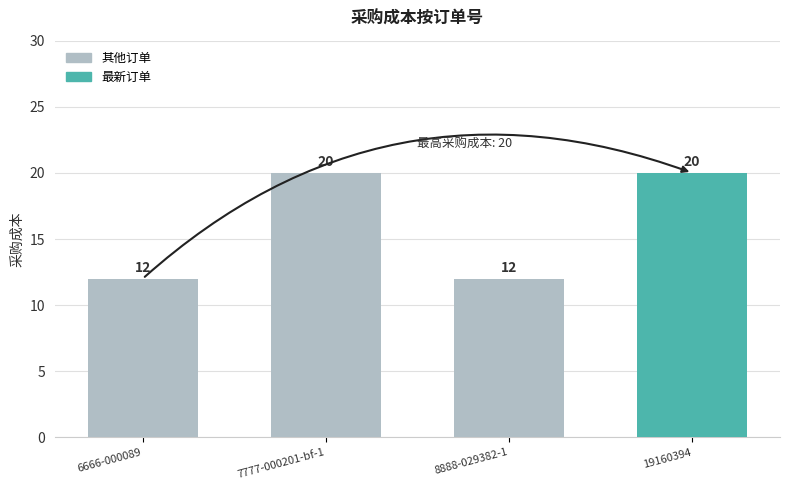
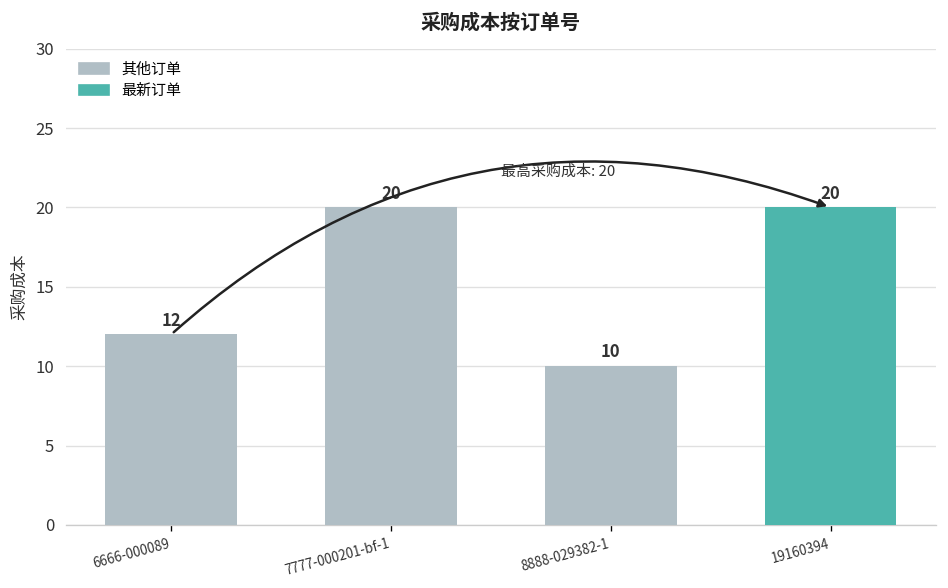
8888-029382-1: 12 -> 10
